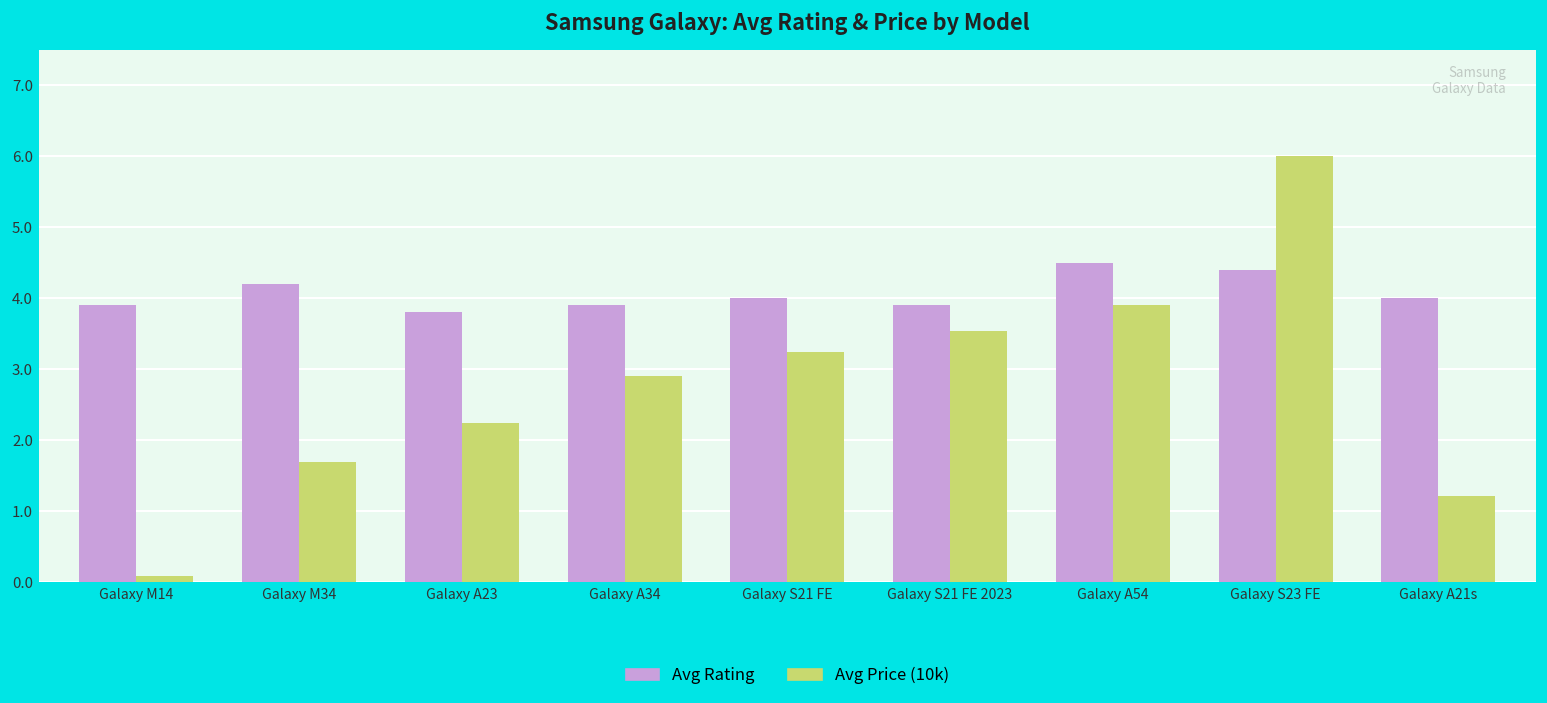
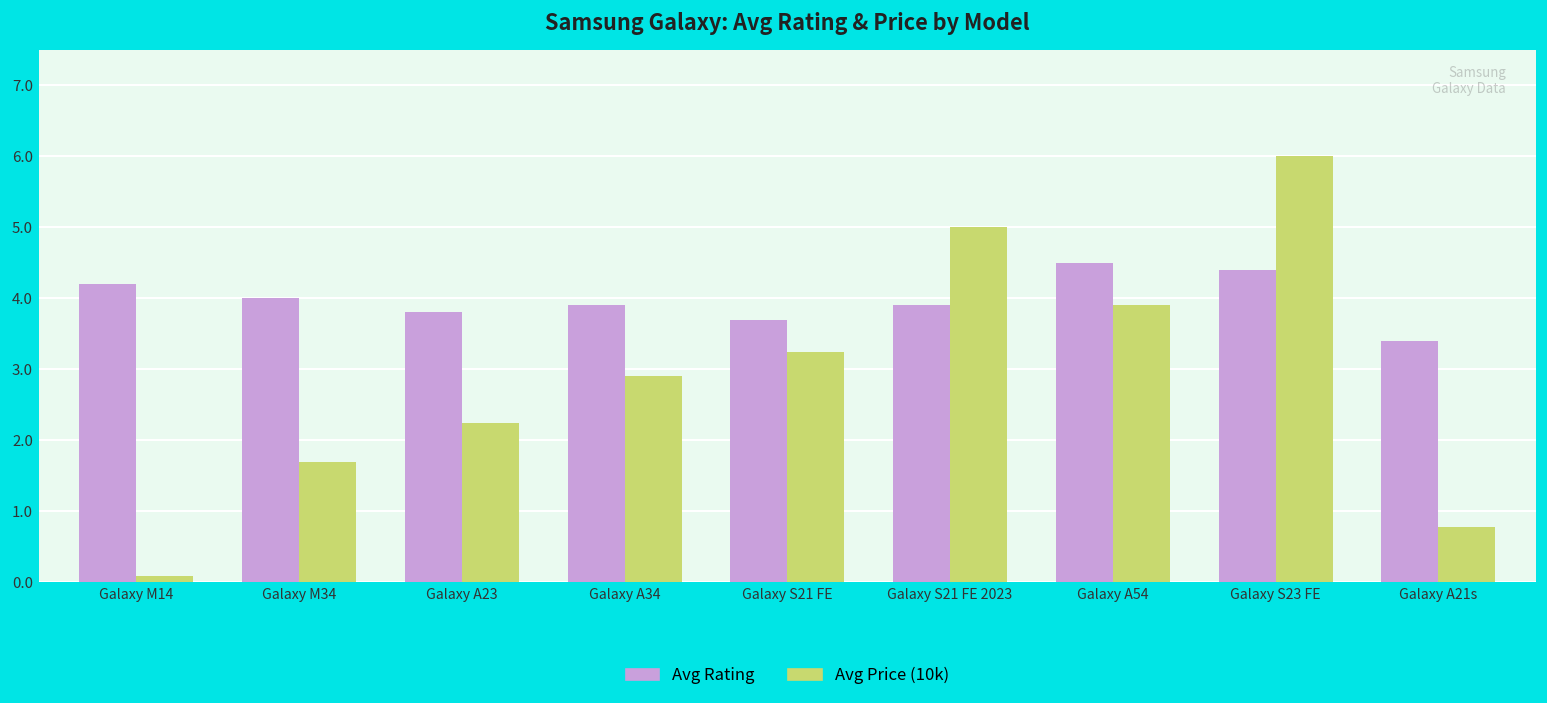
Avg Rating, Galaxy M14: 3.9 -> 4.2
Avg Rating, Galaxy M34: 4.2 -> 4.0
Avg Rating, Galaxy S21 FE: 4.0 -> 3.7
Avg Price (10k), Galaxy S21 FE 2023: 3.5 -> 5.0
Avg Rating, Galaxy A21s: 4.0 -> 3.4
Avg Price (10k), Galaxy A21s: 1.2 -> 0.8
